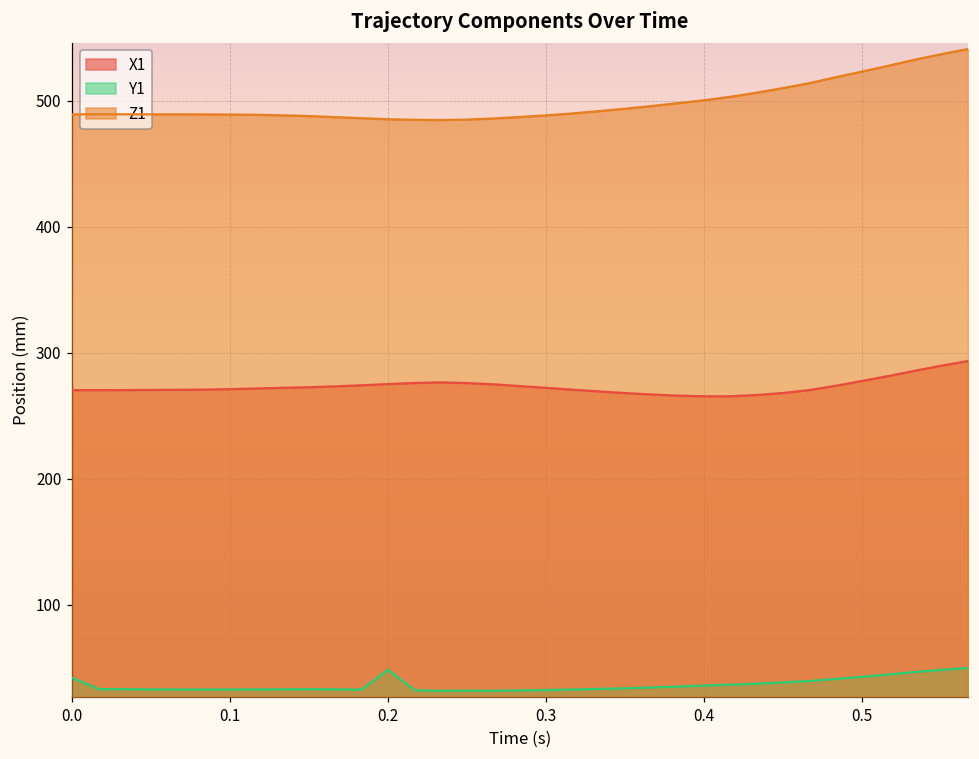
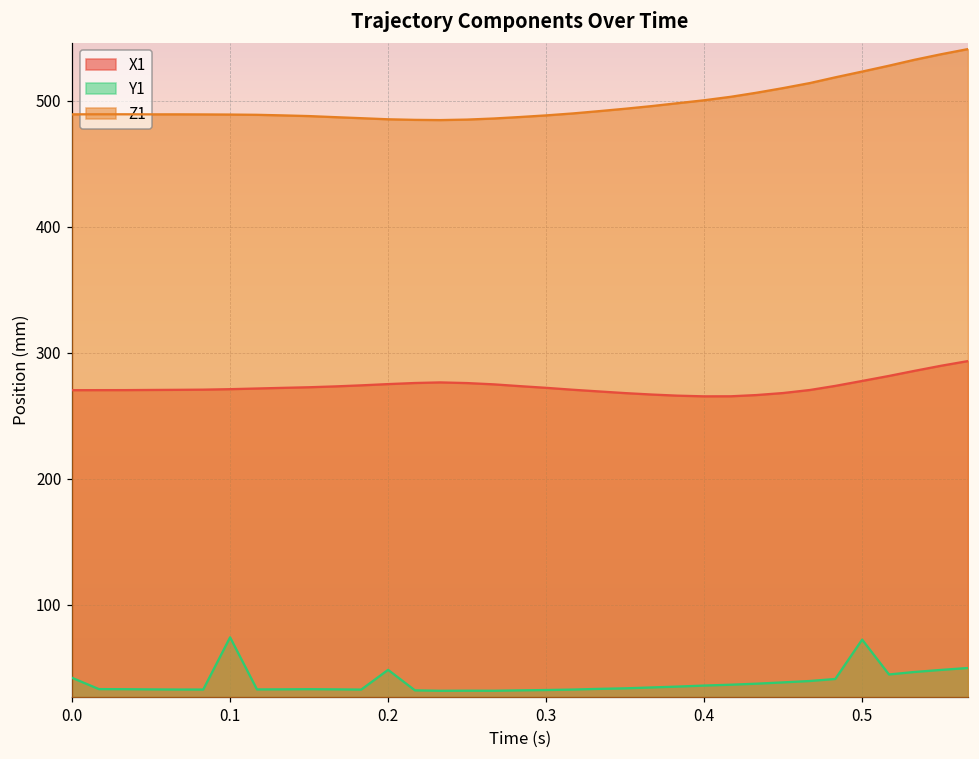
Y1, 0.1: 33 -> 74
Y1, 0.5: 43 -> 72
